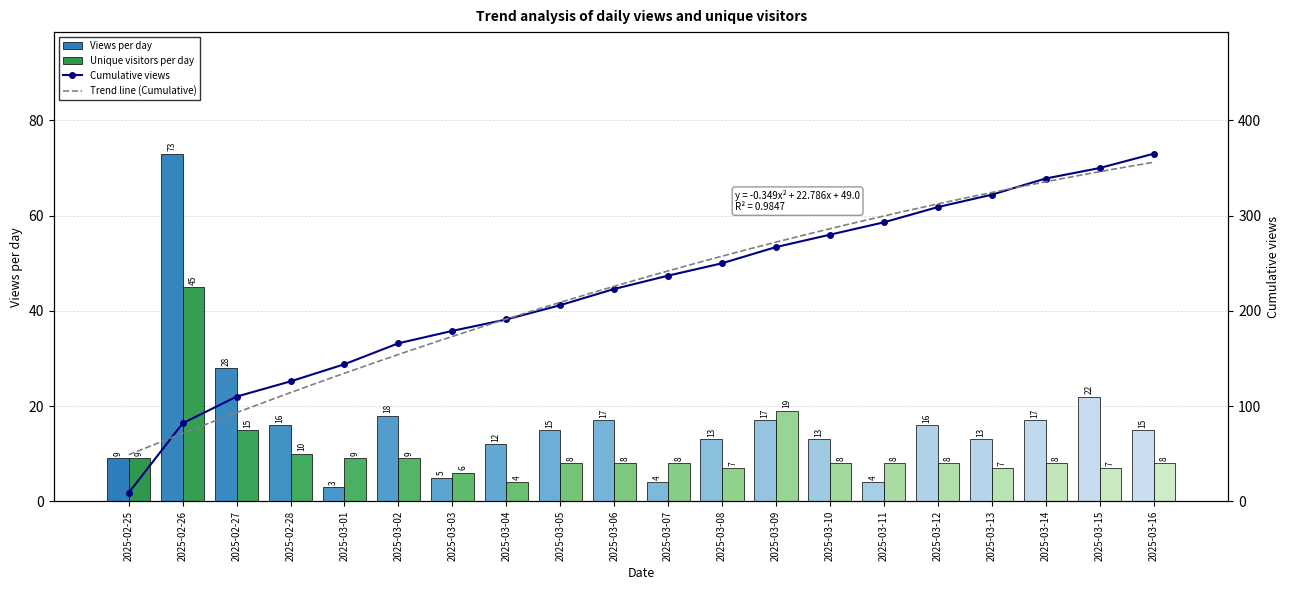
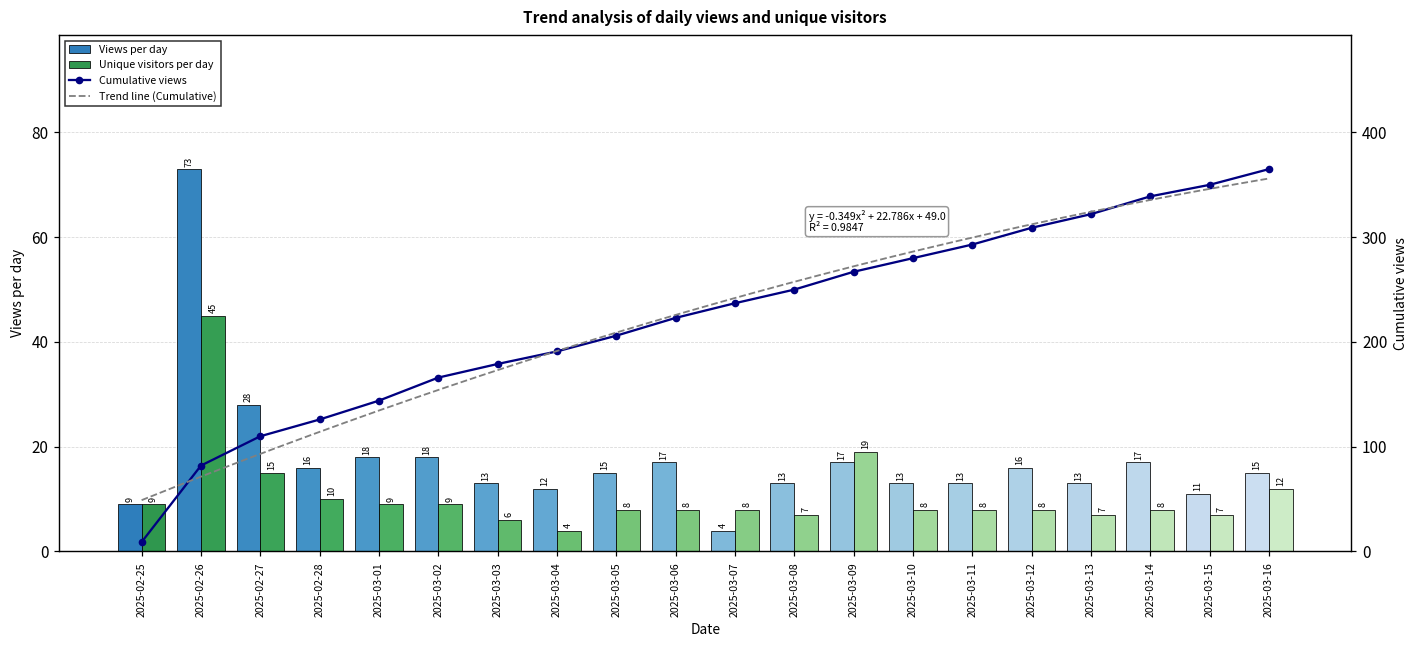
Views per day, 2025-03-01: 3 -> 18
Views per day, 2025-03-03: 5 -> 13
Views per day, 2025-03-11: 4 -> 13
Views per day, 2025-03-15: 22 -> 11
Unique visitors per day, 2025-03-16: 8 -> 12
